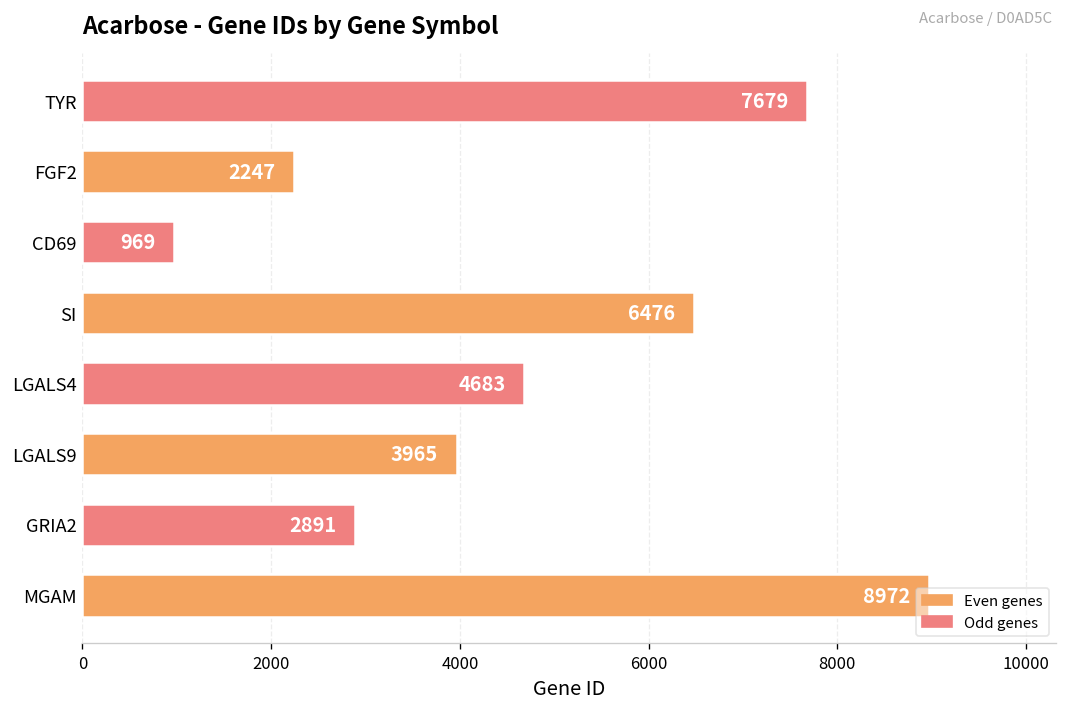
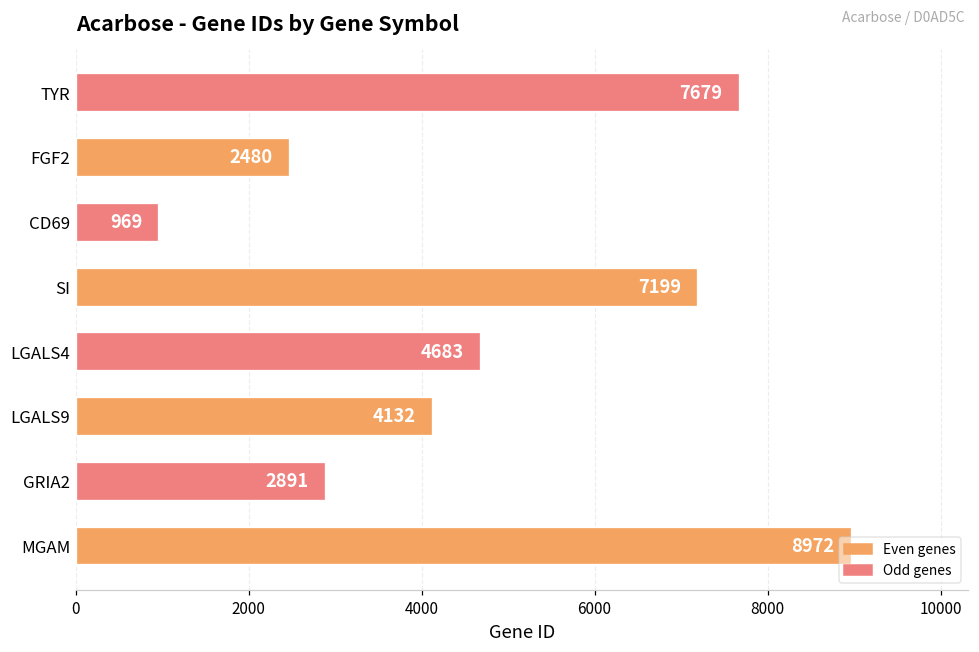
FGF2: 2247 -> 2480
SI: 6476 -> 7199
LGALS9: 3965 -> 4132
